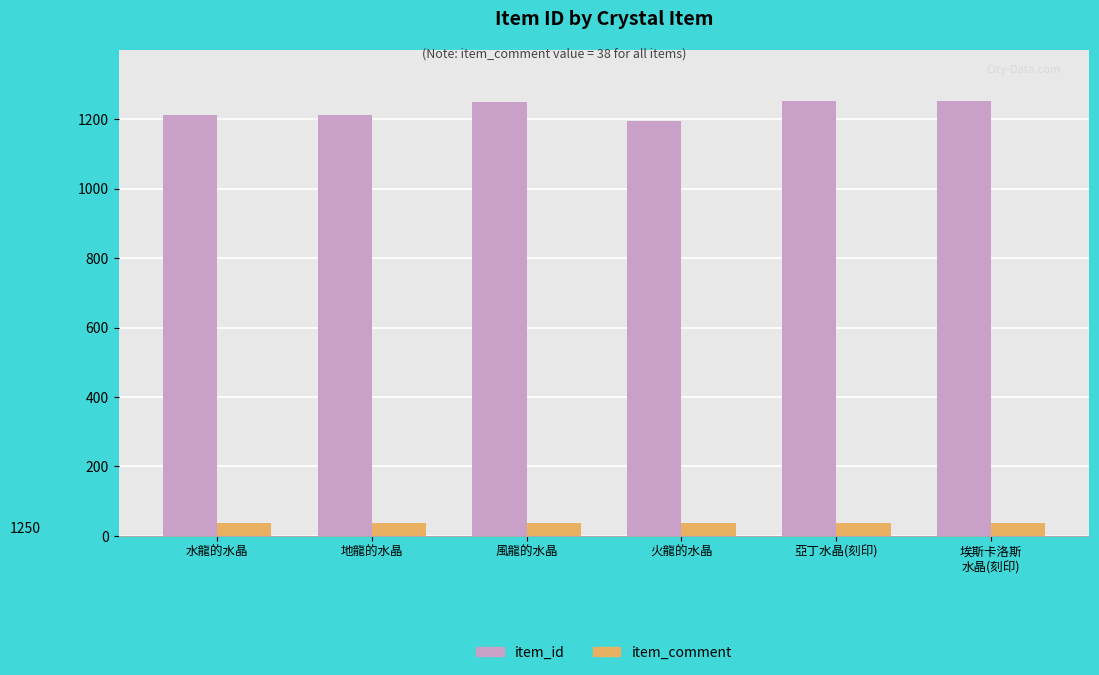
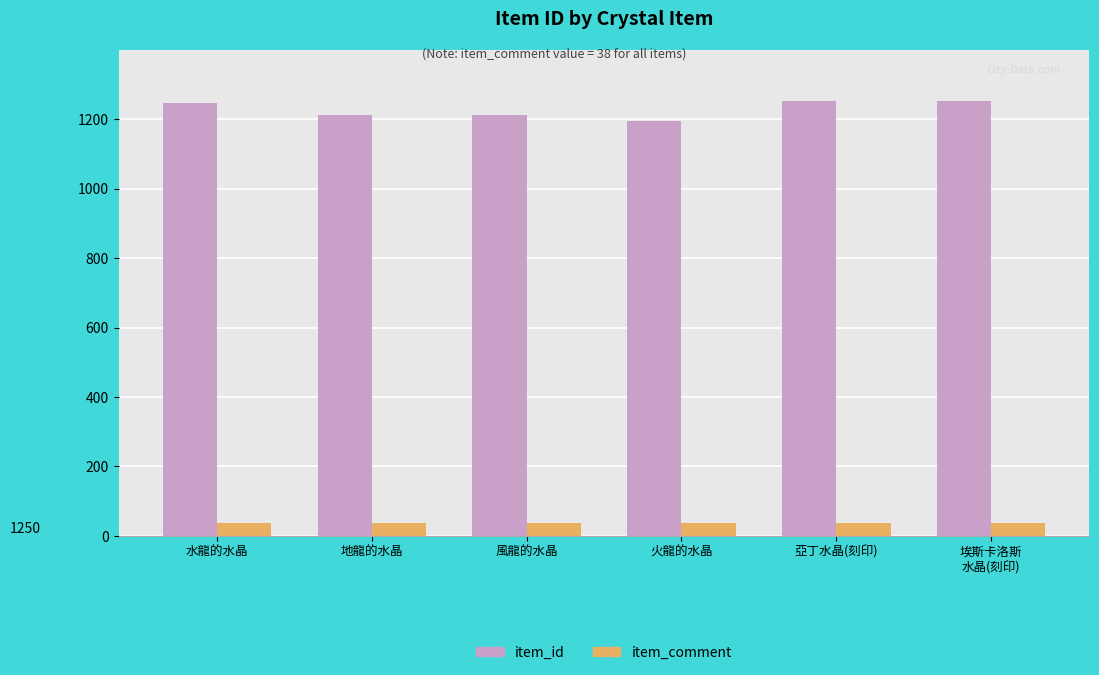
item_id, 水龍的水晶: 1210 -> 1250
item_id, 風龍的水晶: 1250 -> 1210
